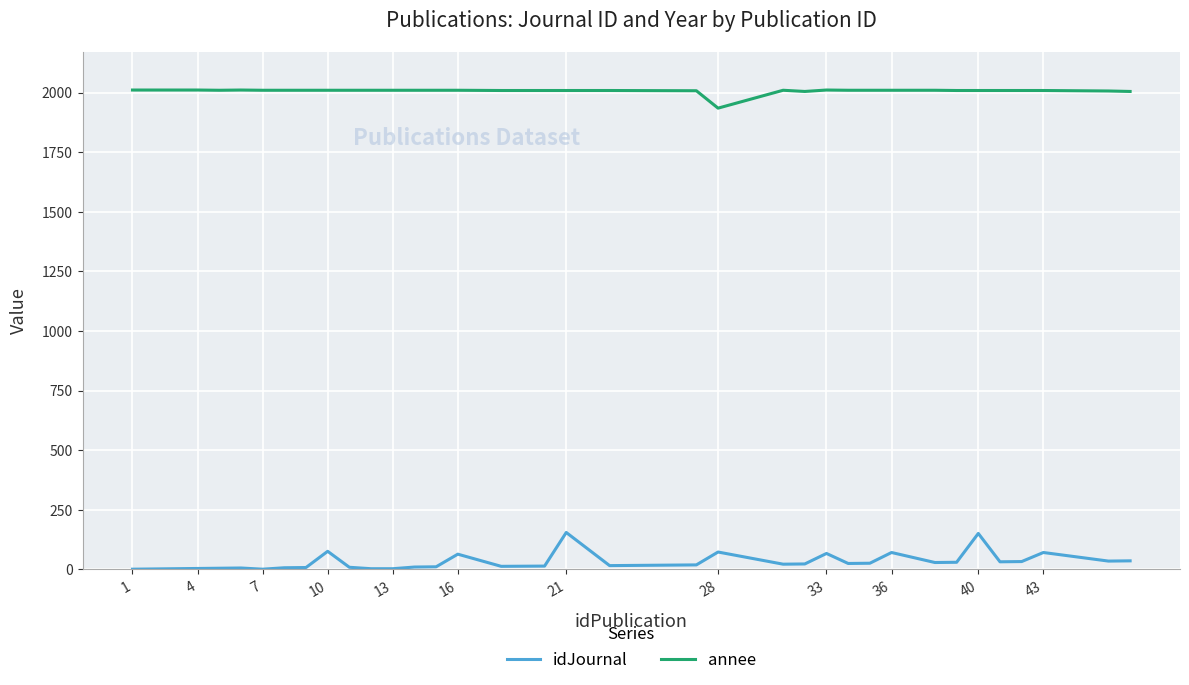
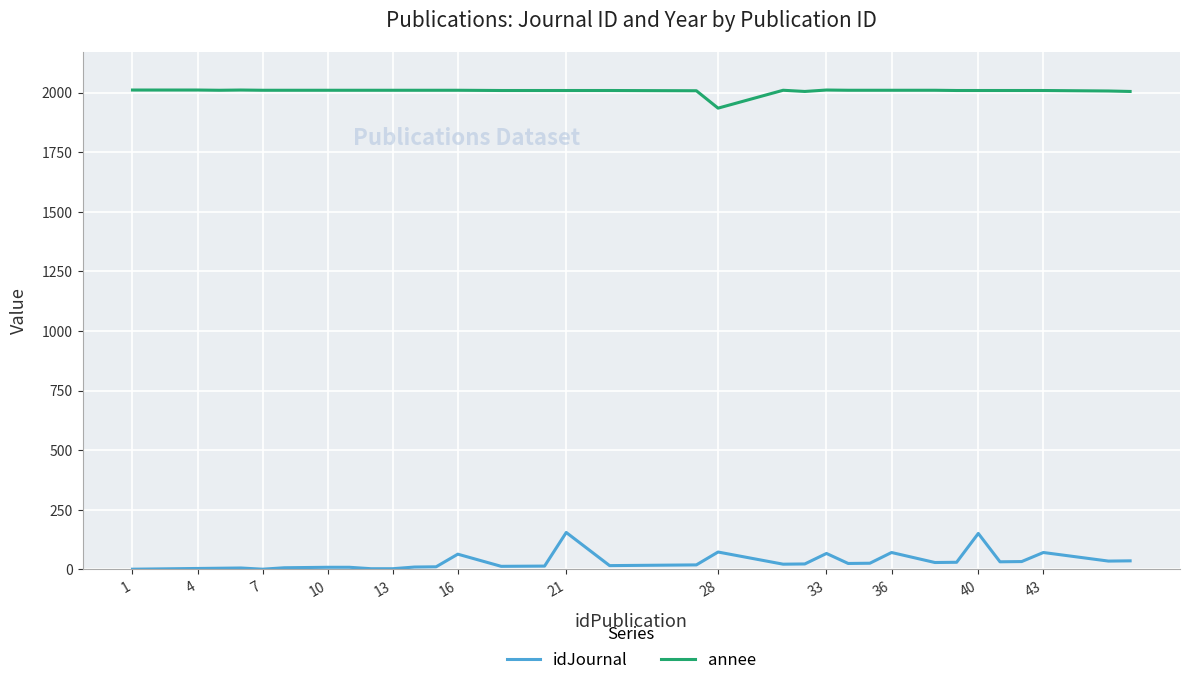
idJournal, 10: 80 -> 10
